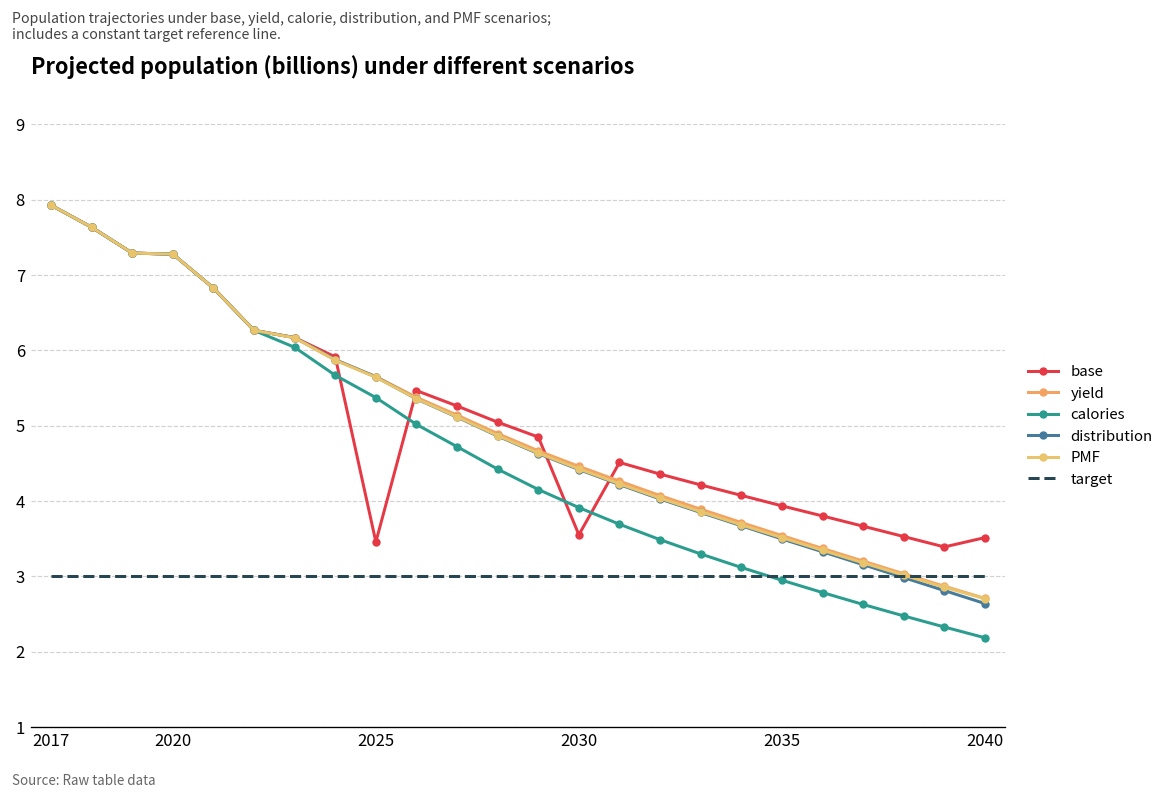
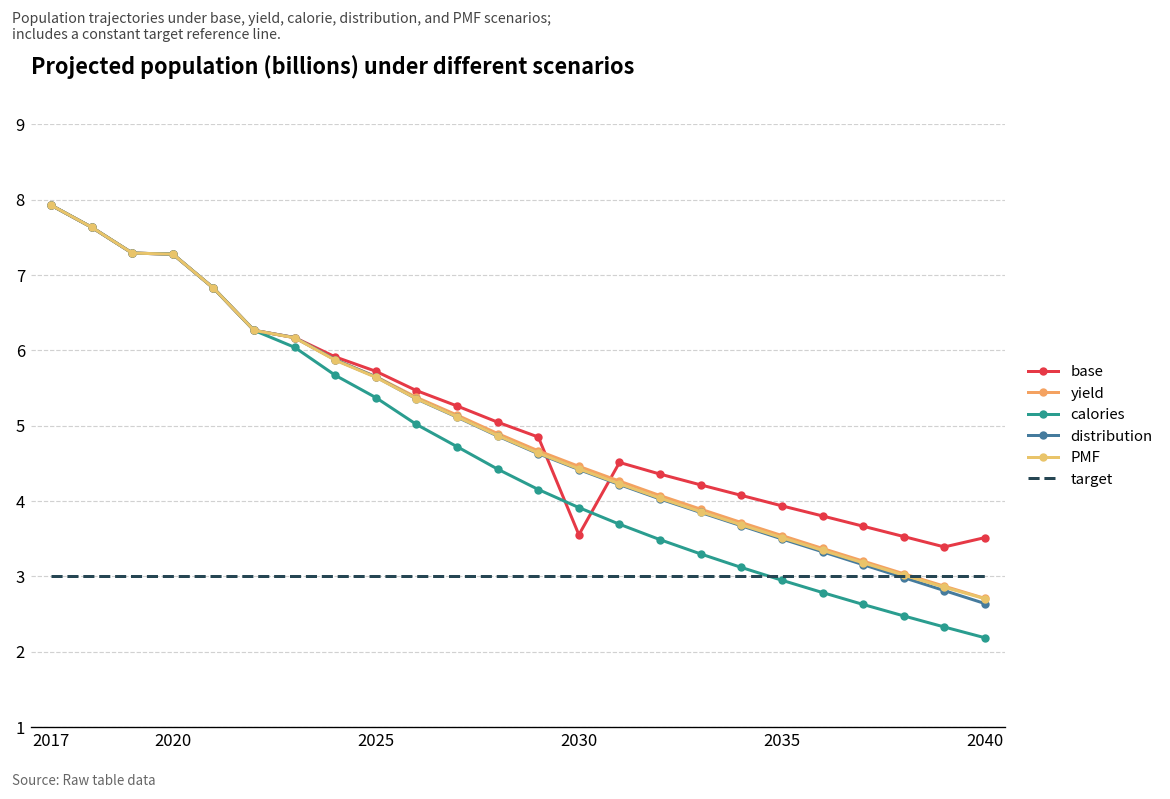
base, 2025: 3.5 -> 5.7
